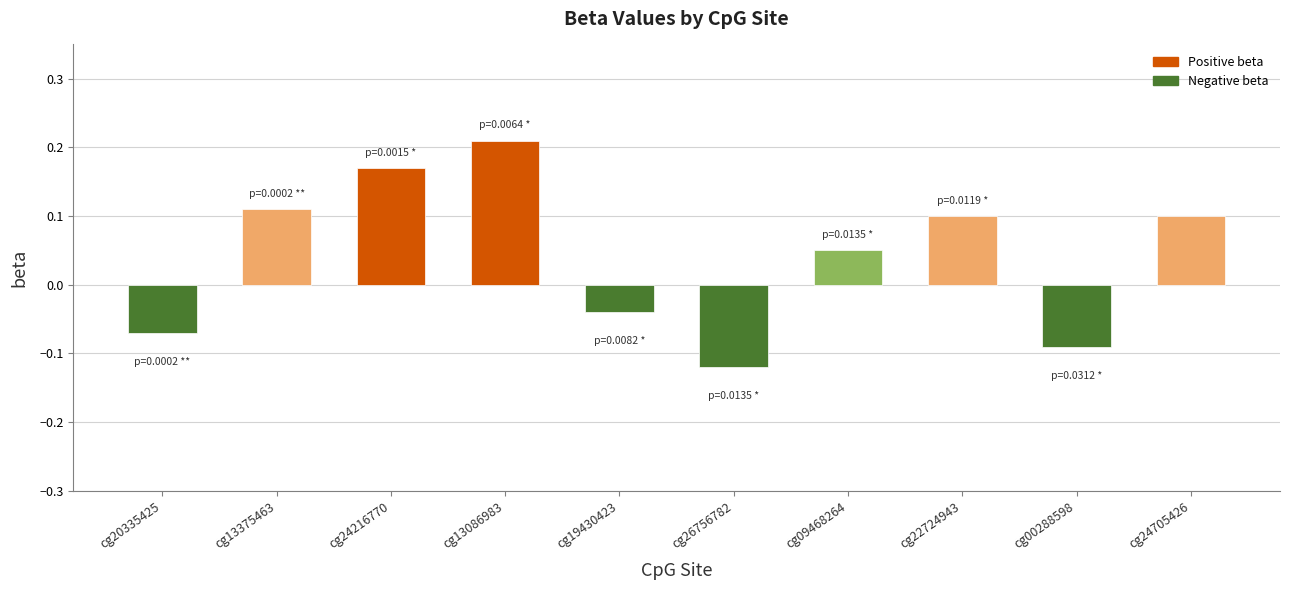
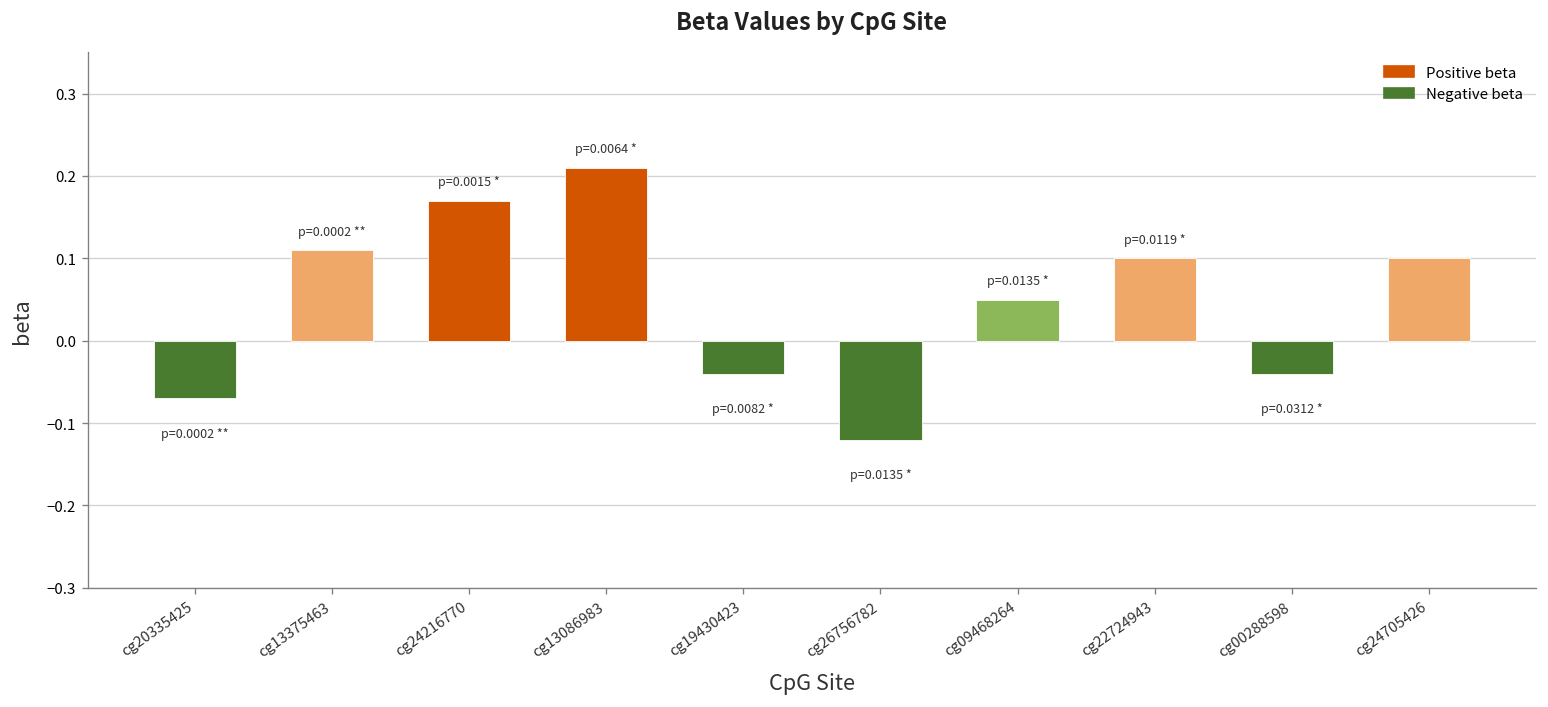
cg00288598: -0.09 -> -0.04
